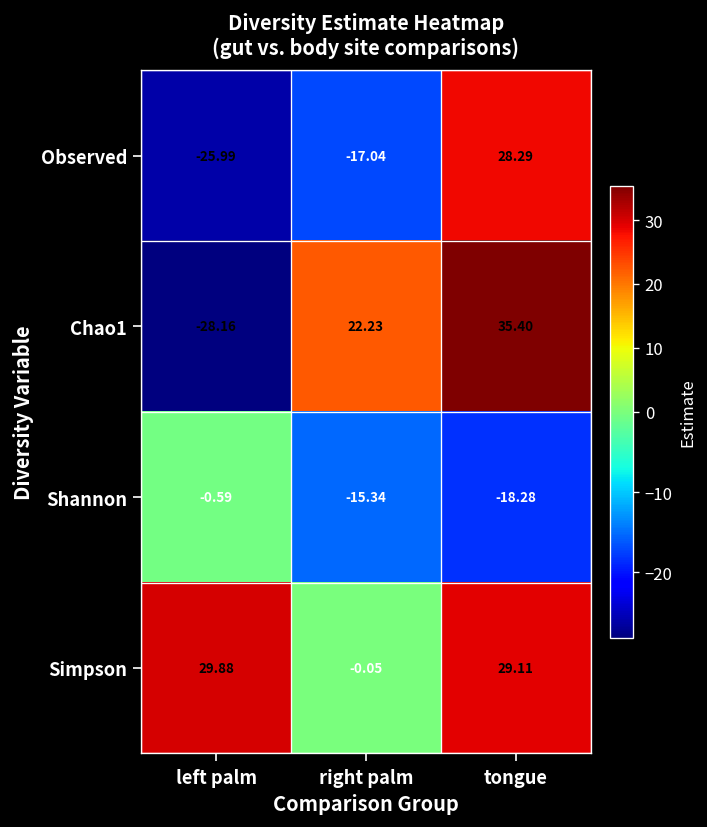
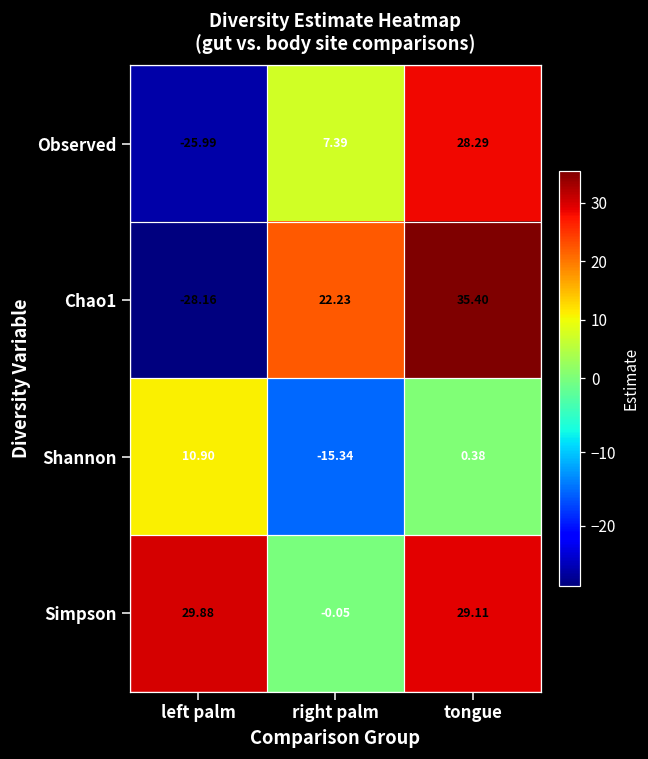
Observed, right palm: -17.04 -> 7.39
Shannon, left palm: -0.59 -> 10.90
Shannon, tongue: -18.28 -> 0.38
